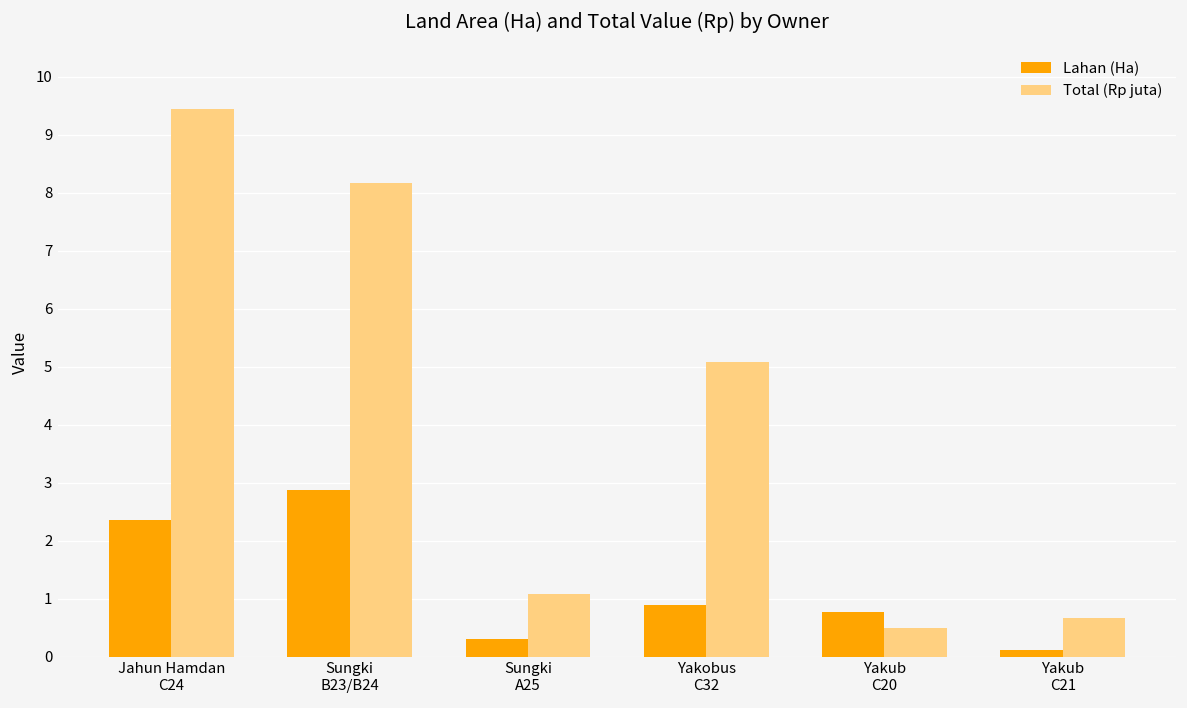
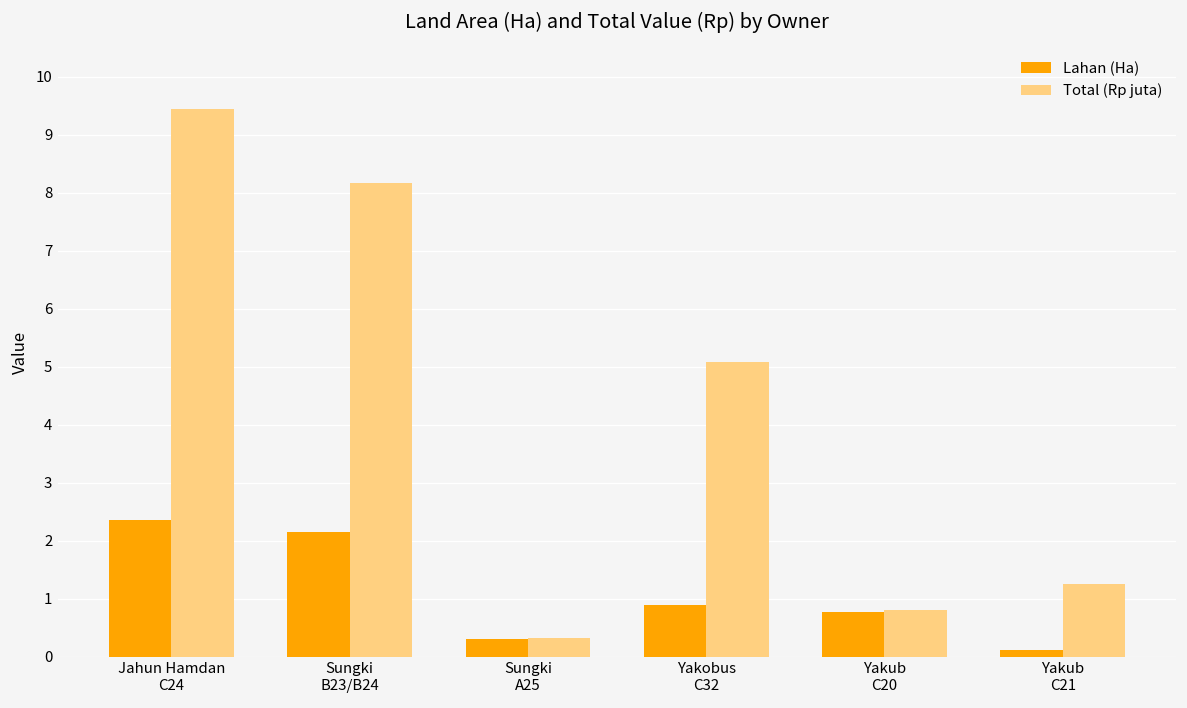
Lahan (Ha), Sungki B23/B24: 2.9 -> 2.2
Total (Rp juta), Sungki A25: 1.1 -> 0.3
Total (Rp juta), Yakub C20: 0.5 -> 0.8
Total (Rp juta), Yakub C21: 0.7 -> 1.3
